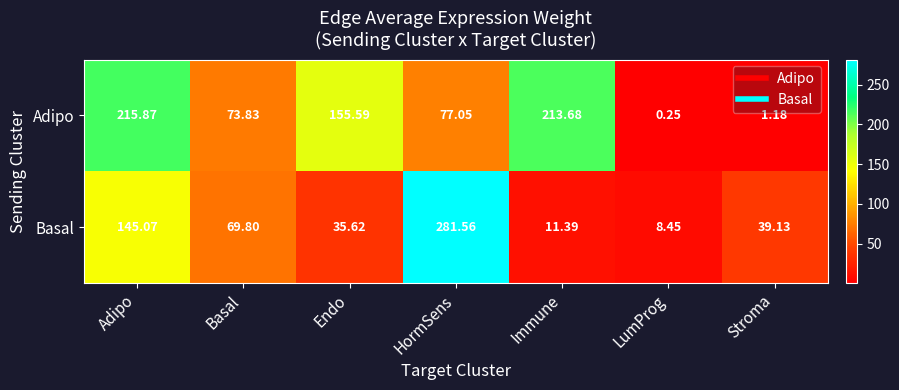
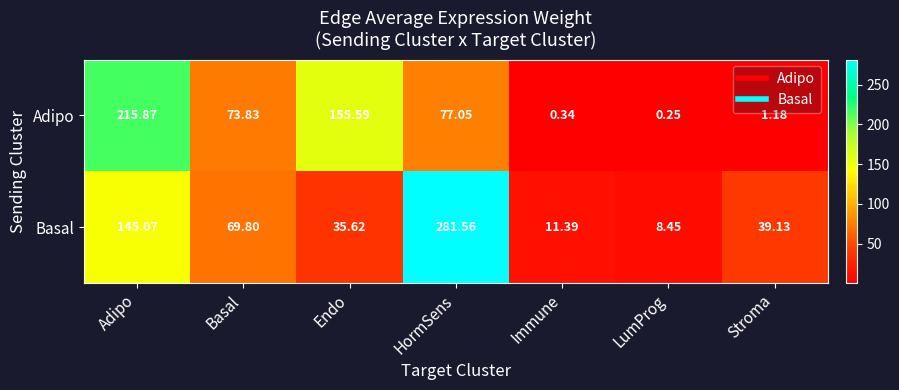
Adipo, Immune: 213.68 -> 0.34
